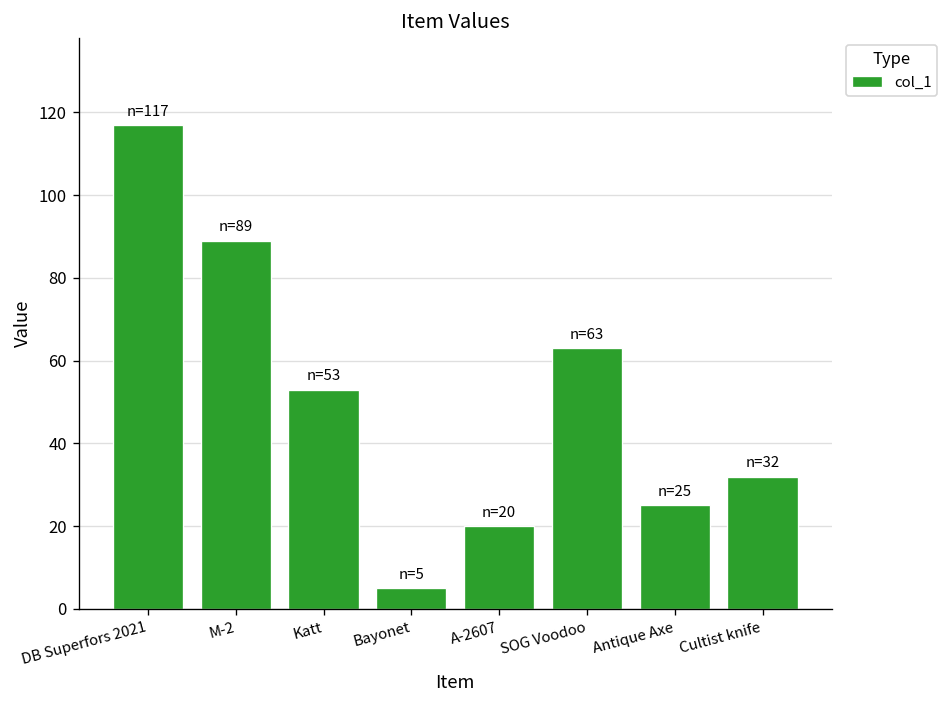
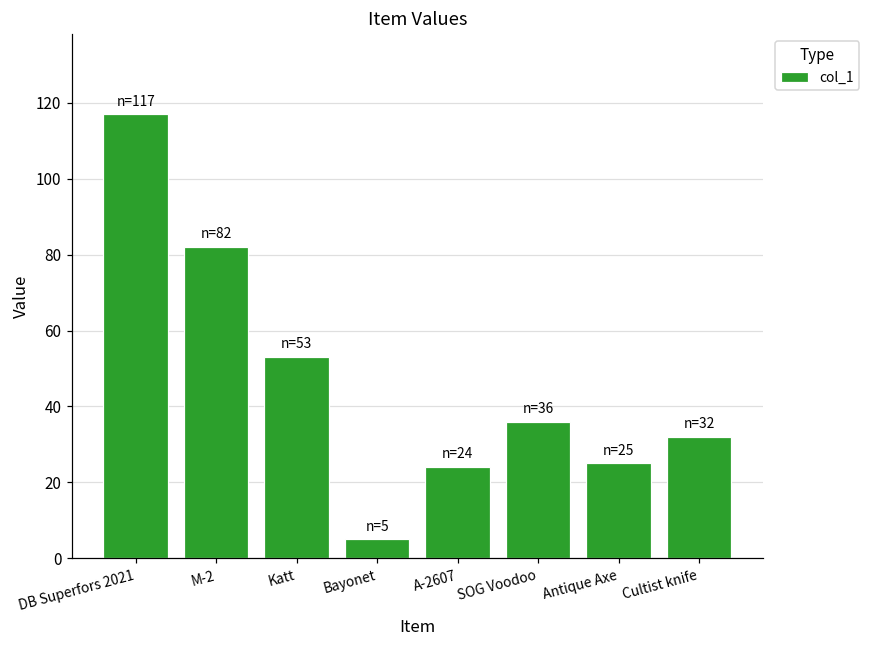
M-2: 89 -> 82
A-2607: 20 -> 24
SOG Voodoo: 63 -> 36
